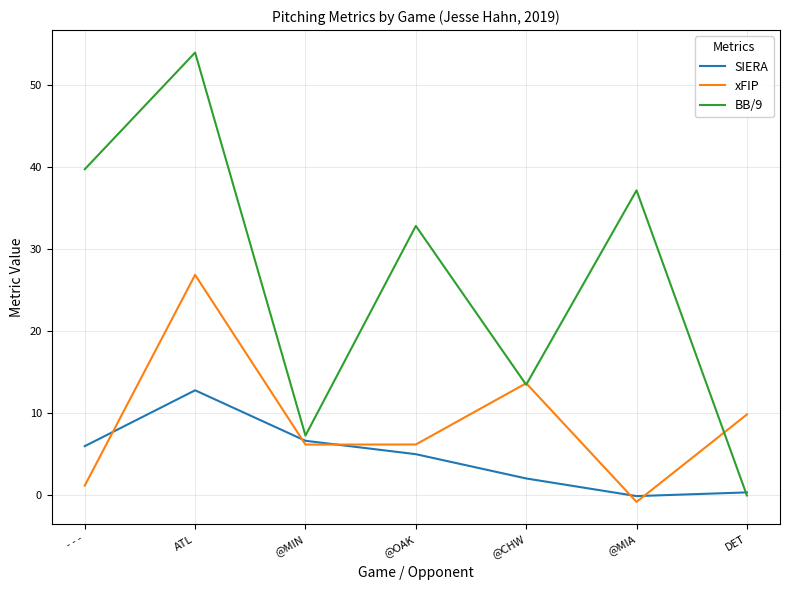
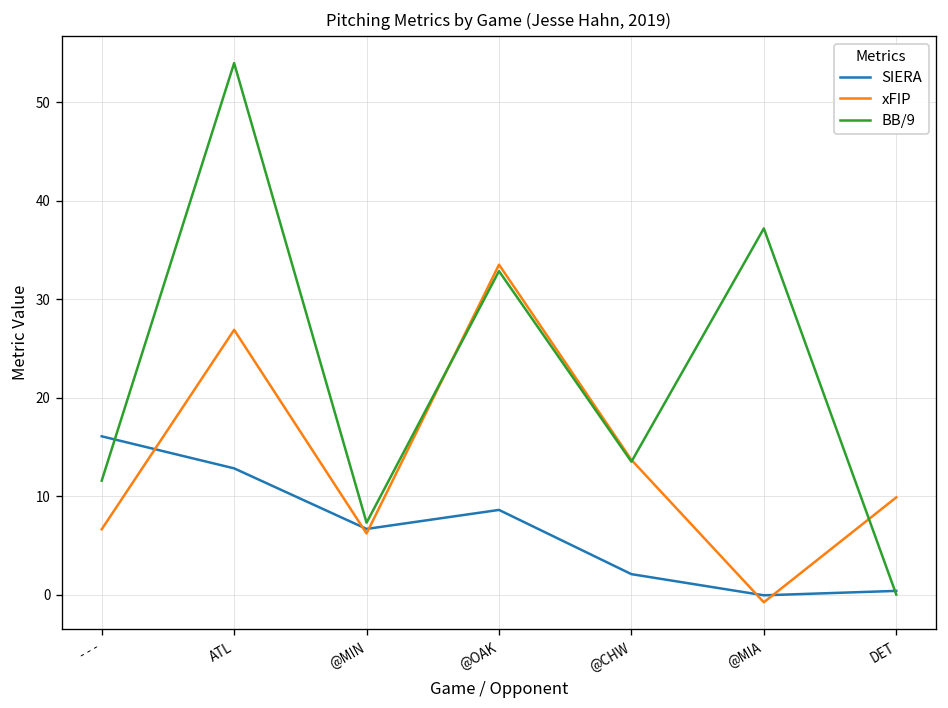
SIERA, - - -: 6 -> 16
xFIP, - - -: 1 -> 7
BB/9, - - -: 40 -> 12
SIERA, @OAK: 5 -> 9
xFIP, @OAK: 6 -> 34
